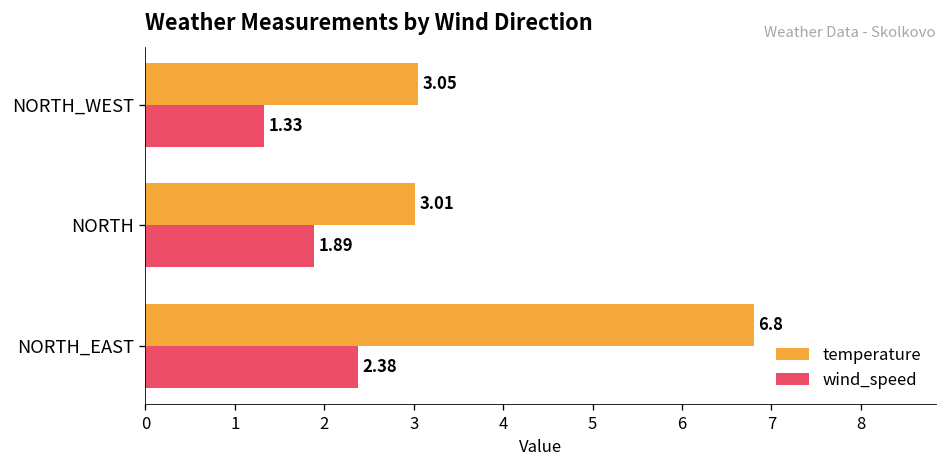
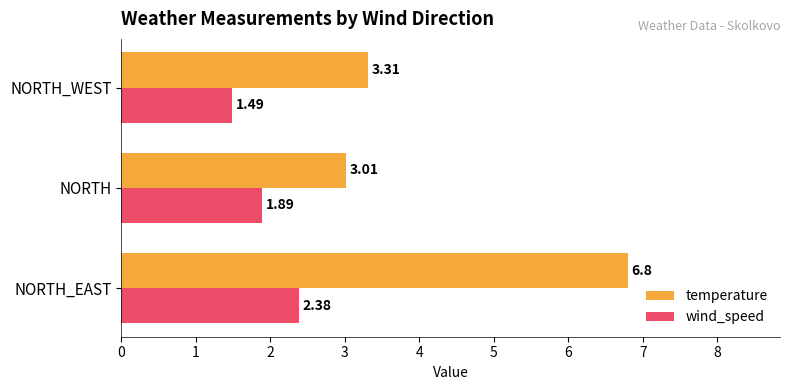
temperature, NORTH_WEST: 3.05 -> 3.31
wind_speed, NORTH_WEST: 1.33 -> 1.49
